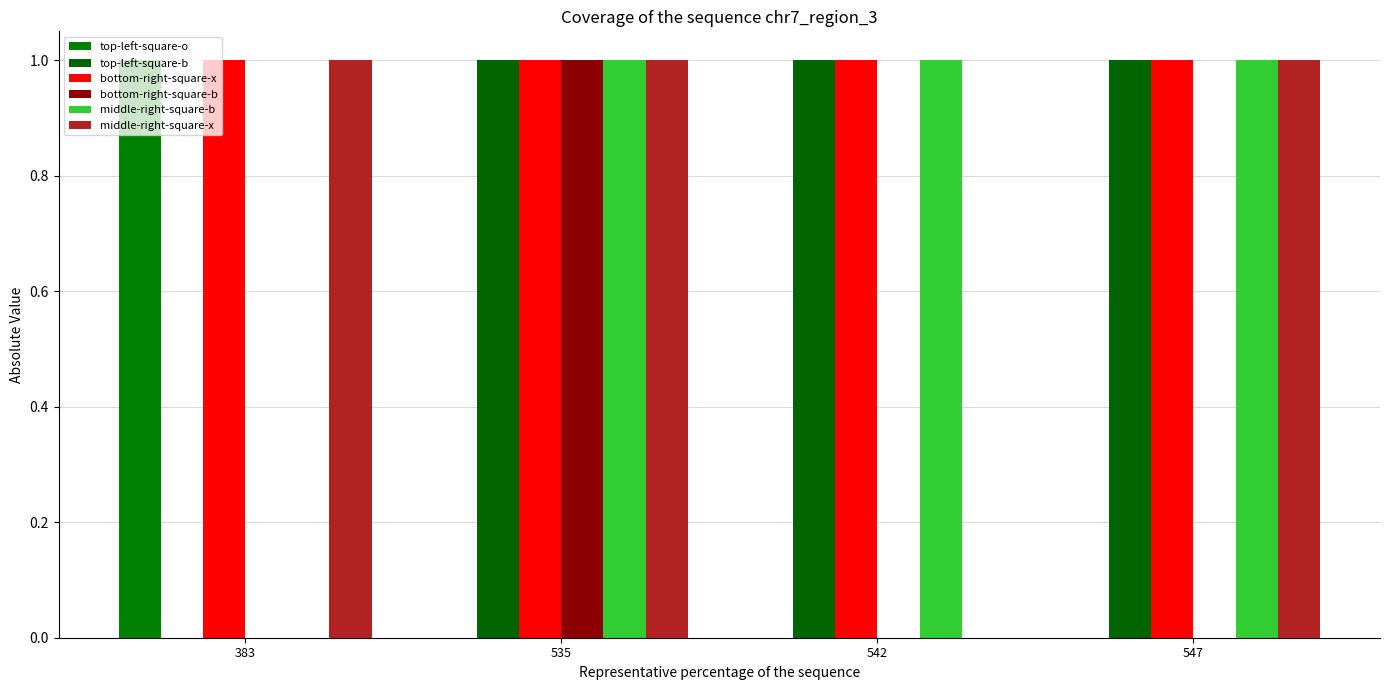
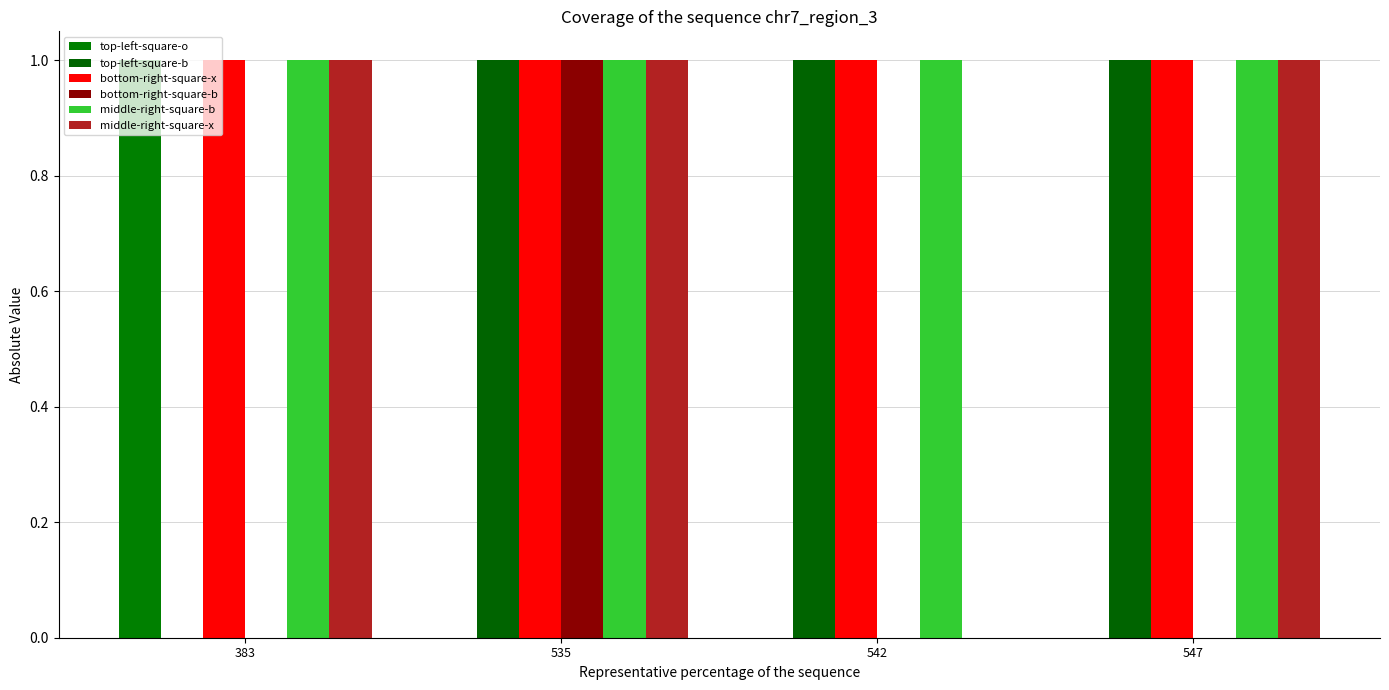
middle-right-square-b, 383: 0 -> 1
